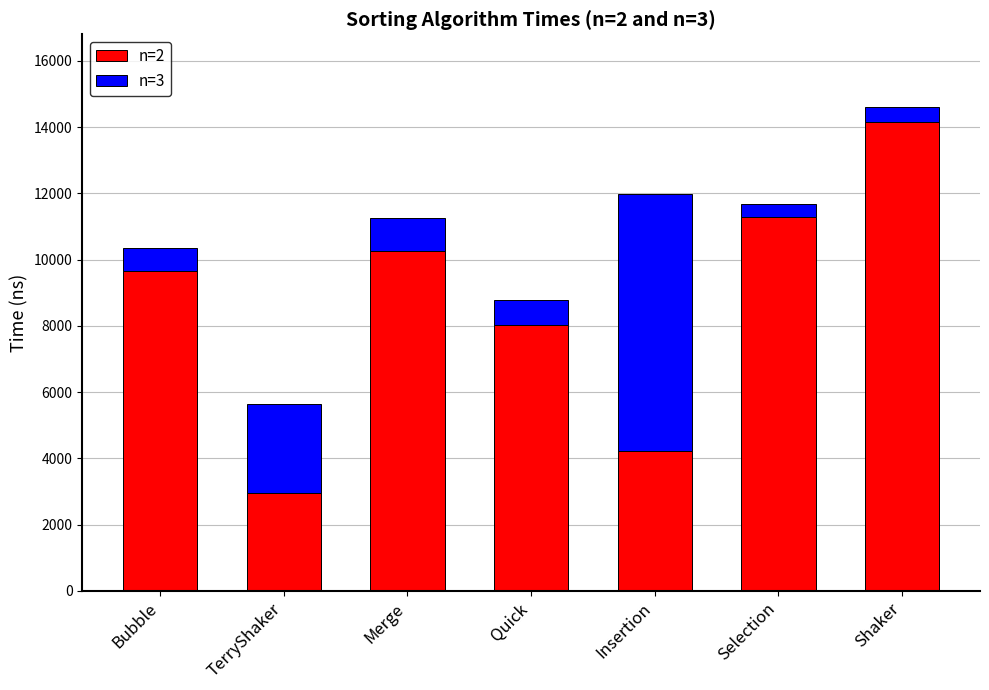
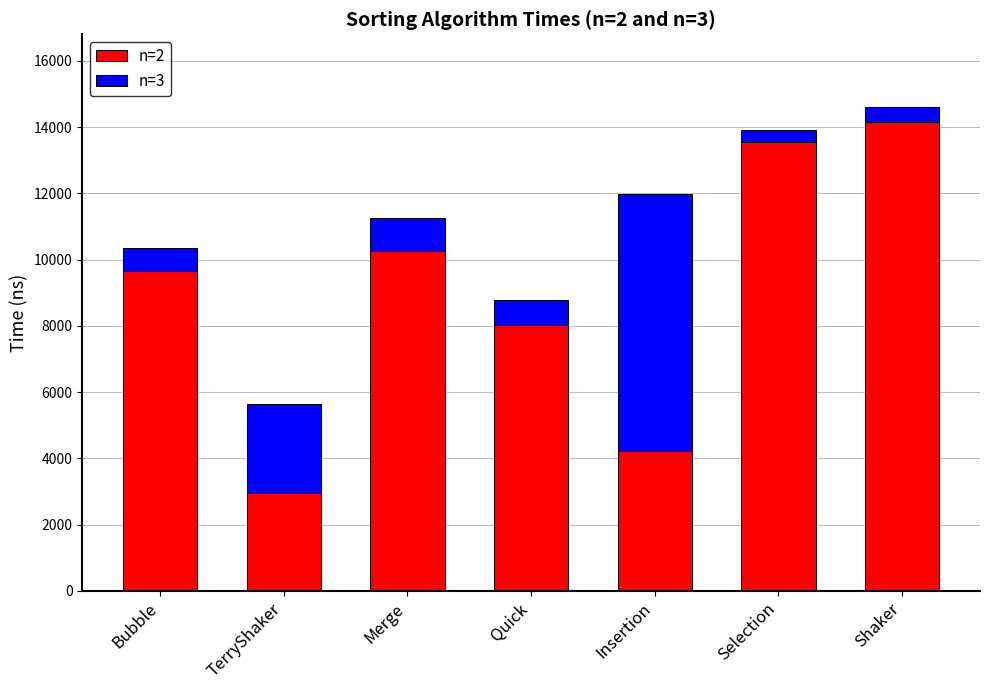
n=2, Selection: 11300 -> 13600
